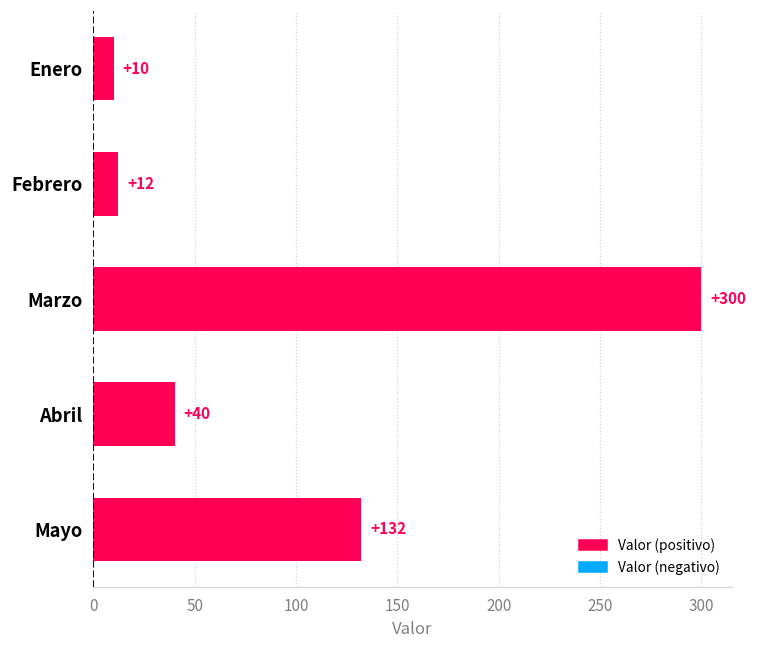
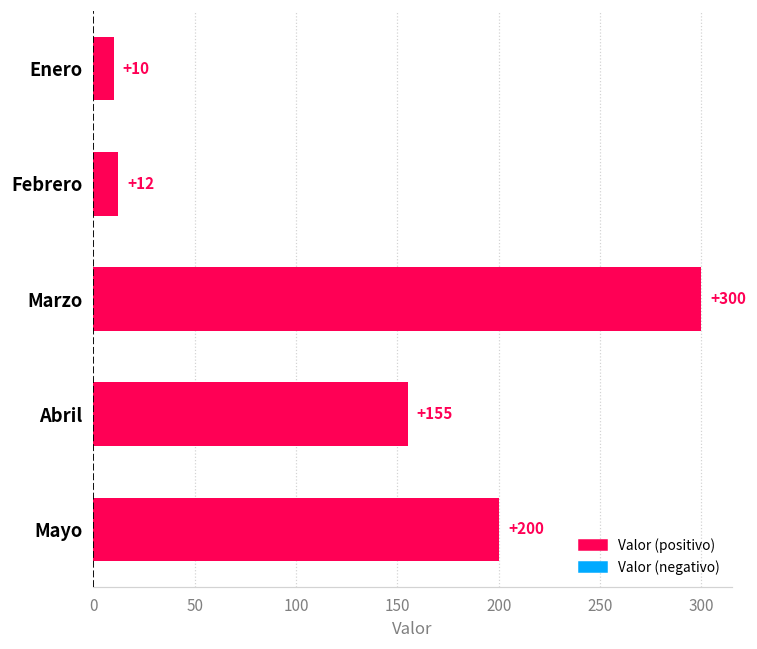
Abril: +40 -> +155
Mayo: +132 -> +200
